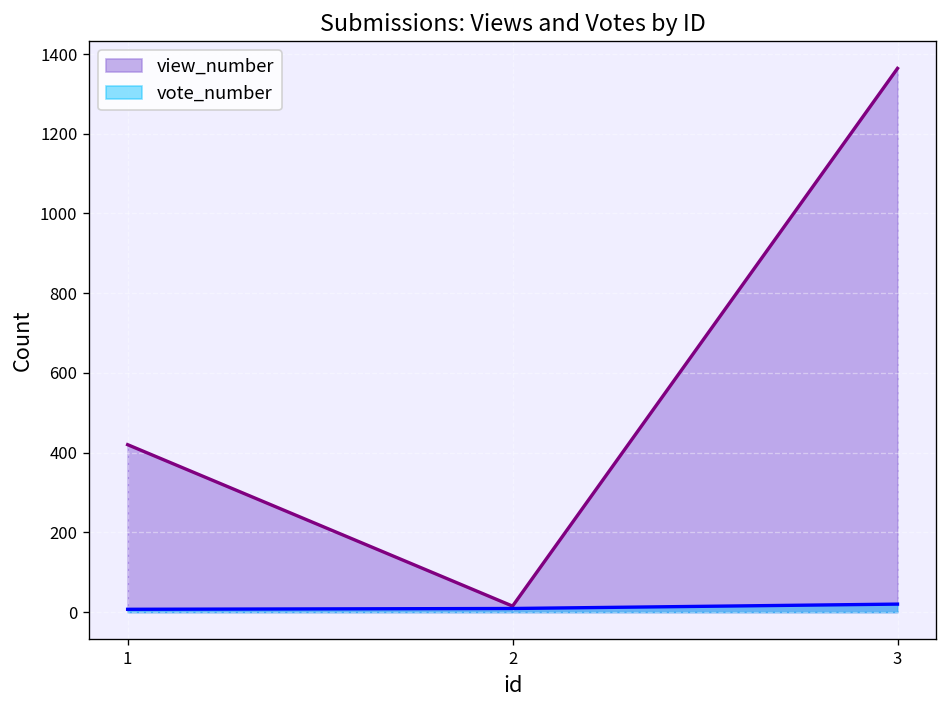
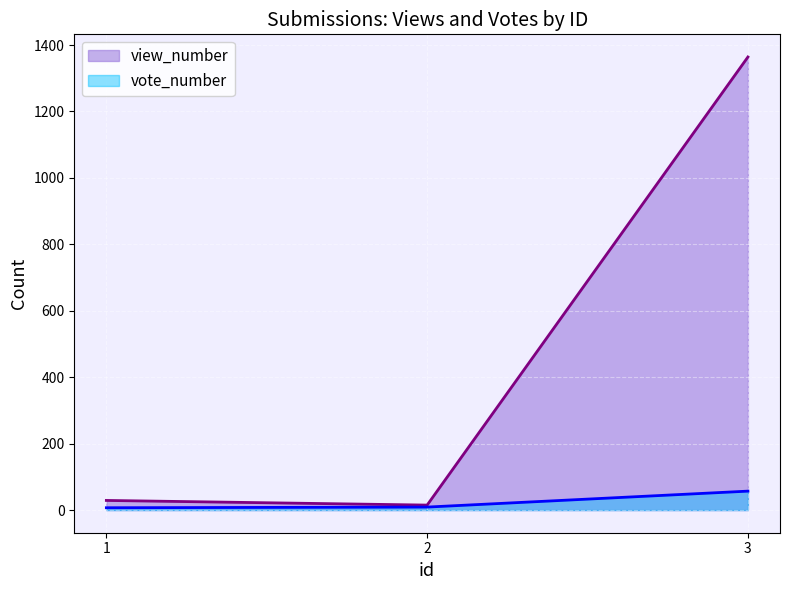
view_number, 1: 420 -> 30
vote_number, 3: 20 -> 60
